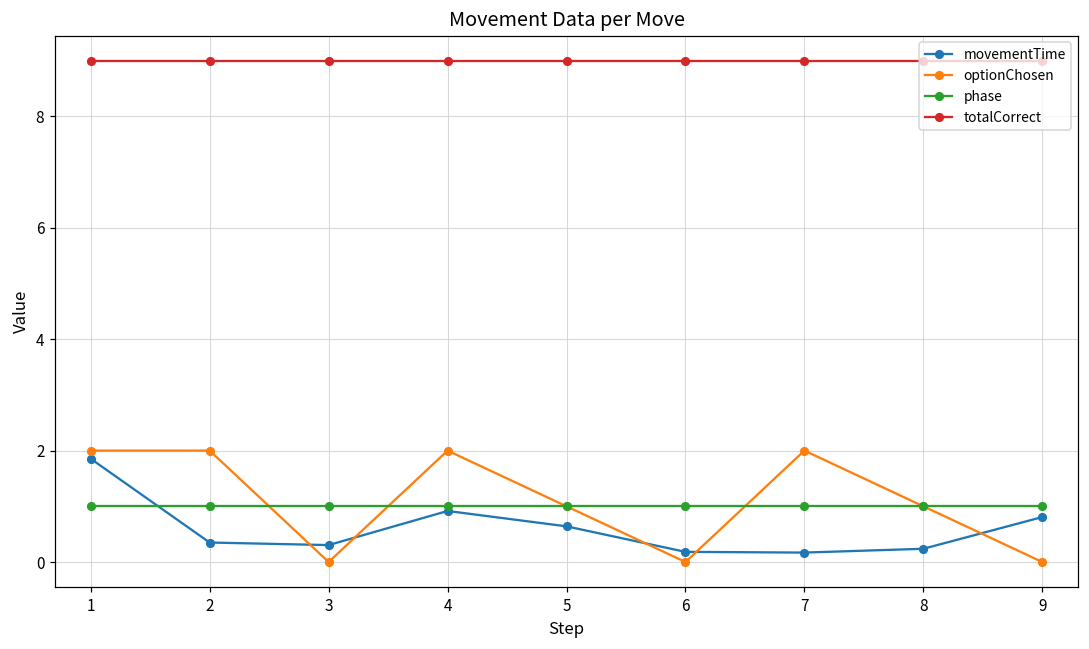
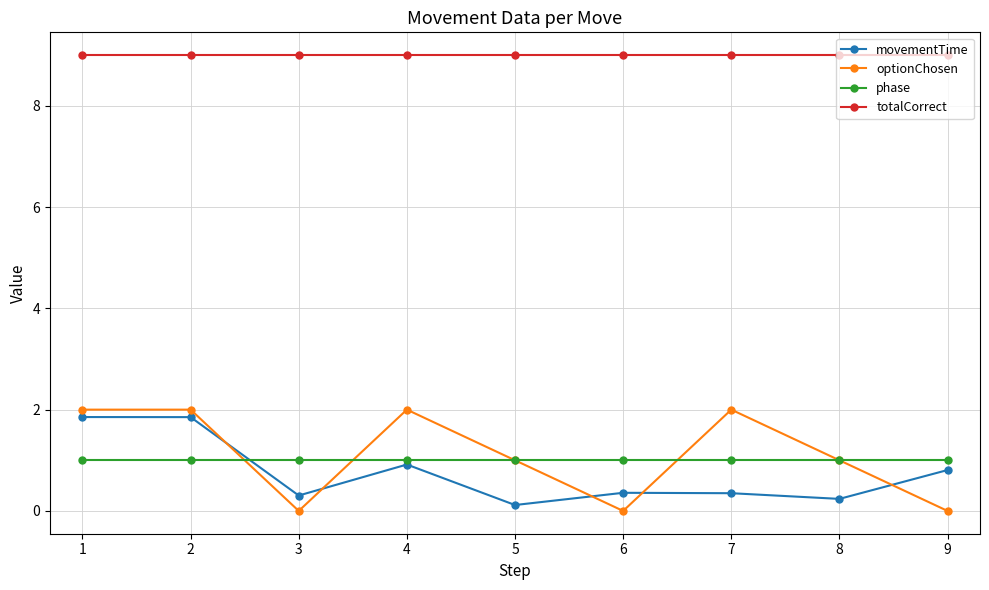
movementTime, 2: 0.3 -> 1.9
movementTime, 5: 0.6 -> 0.1
movementTime, 6: 0.2 -> 0.4
movementTime, 7: 0.2 -> 0.3
